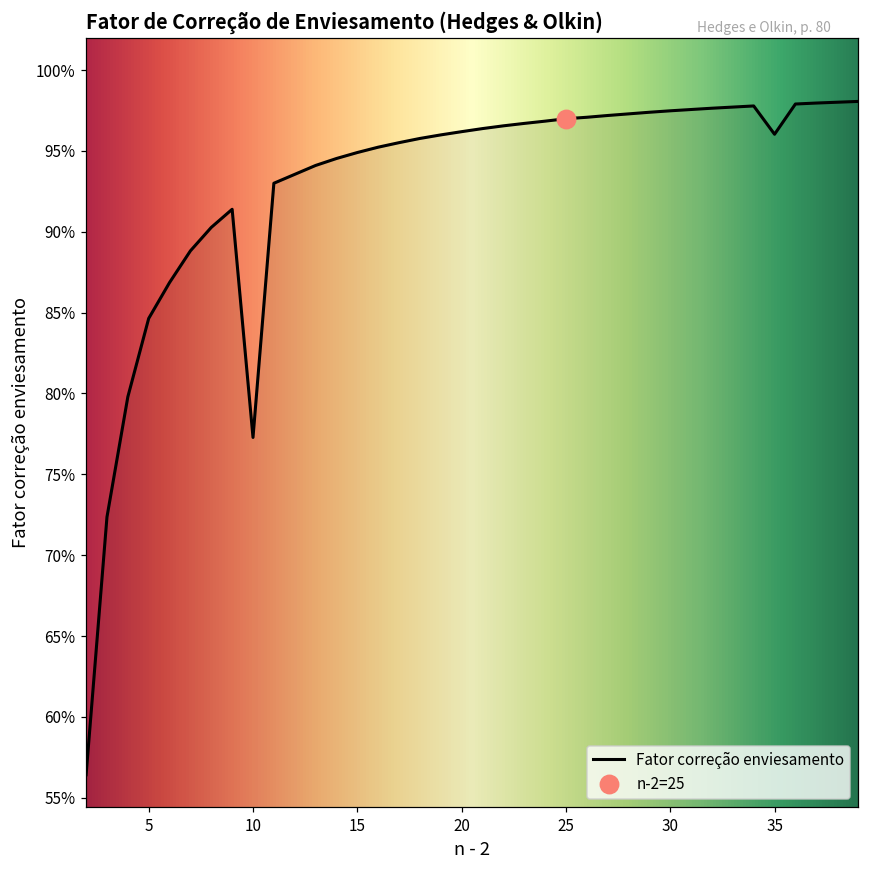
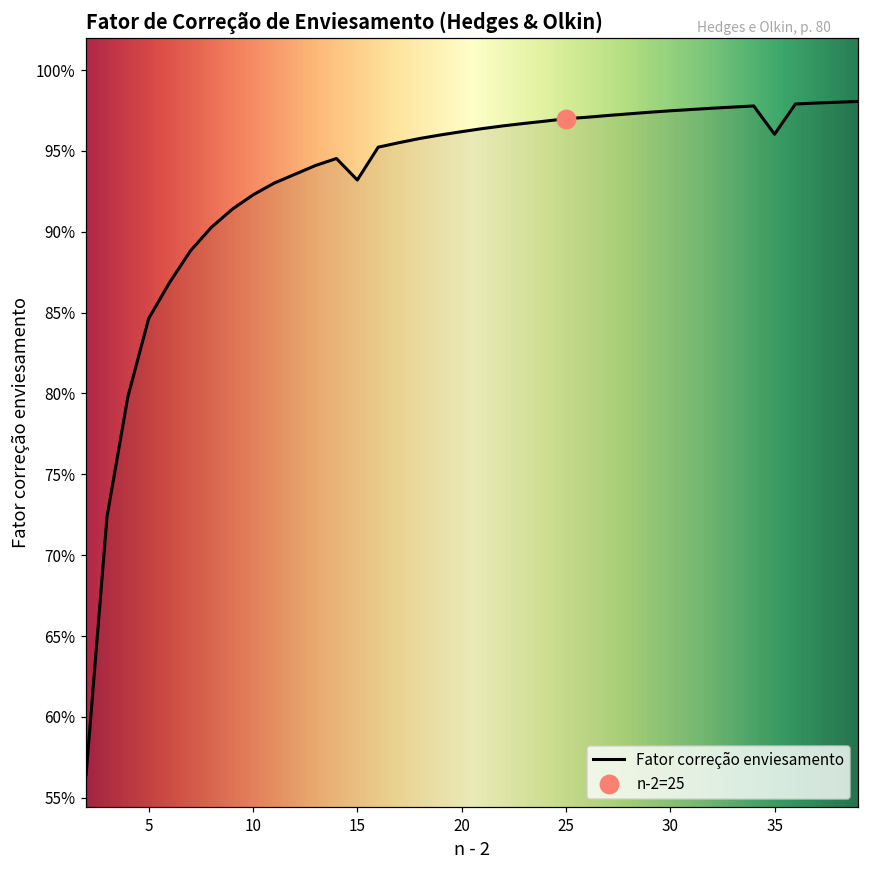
Fator correção enviesamento, 10: 77.3% -> 92.3%
Fator correção enviesamento, 15: 94.9% -> 93.2%
